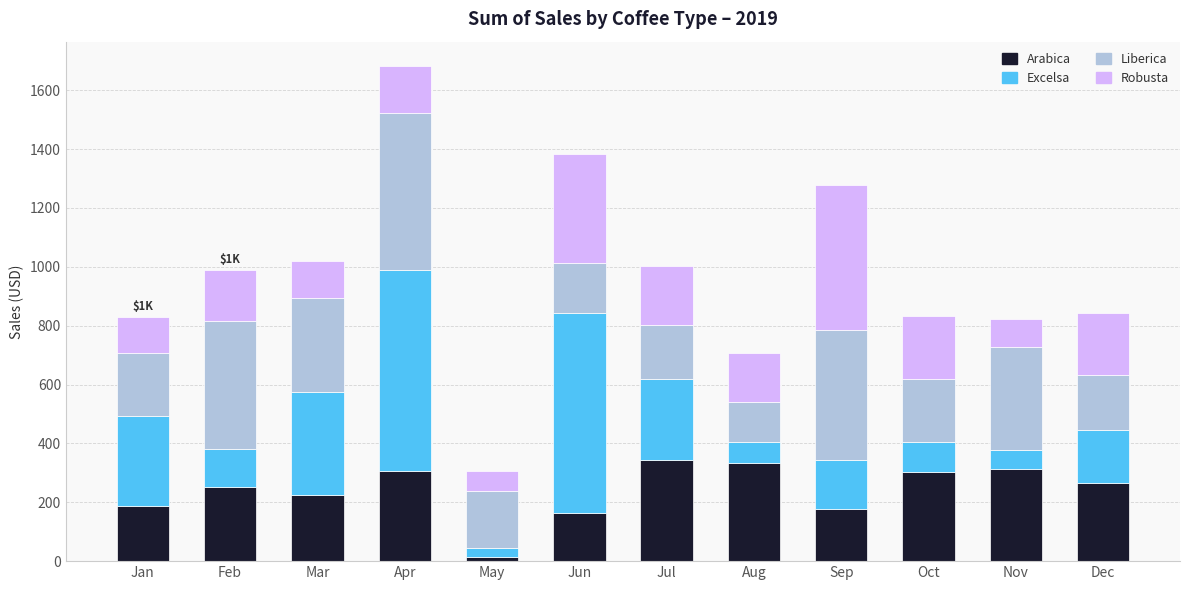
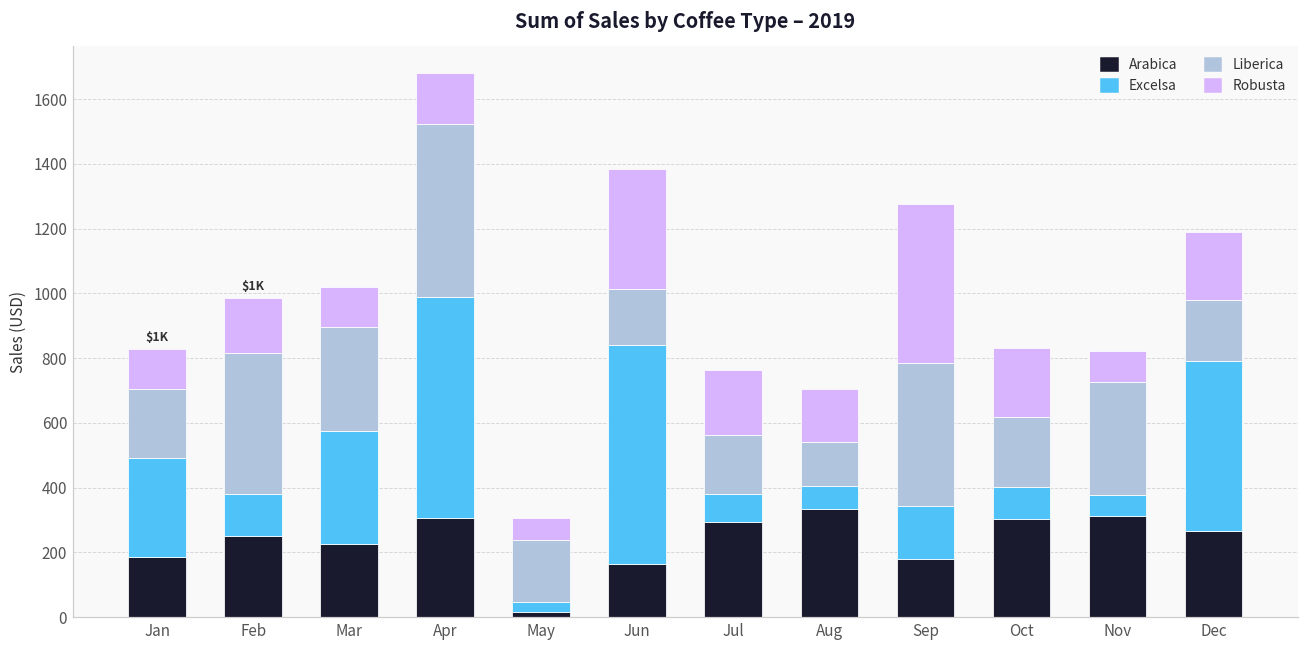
Arabica, Jul: 350 -> 290
Excelsa, Jul: 270 -> 90
Excelsa, Dec: 180 -> 530
